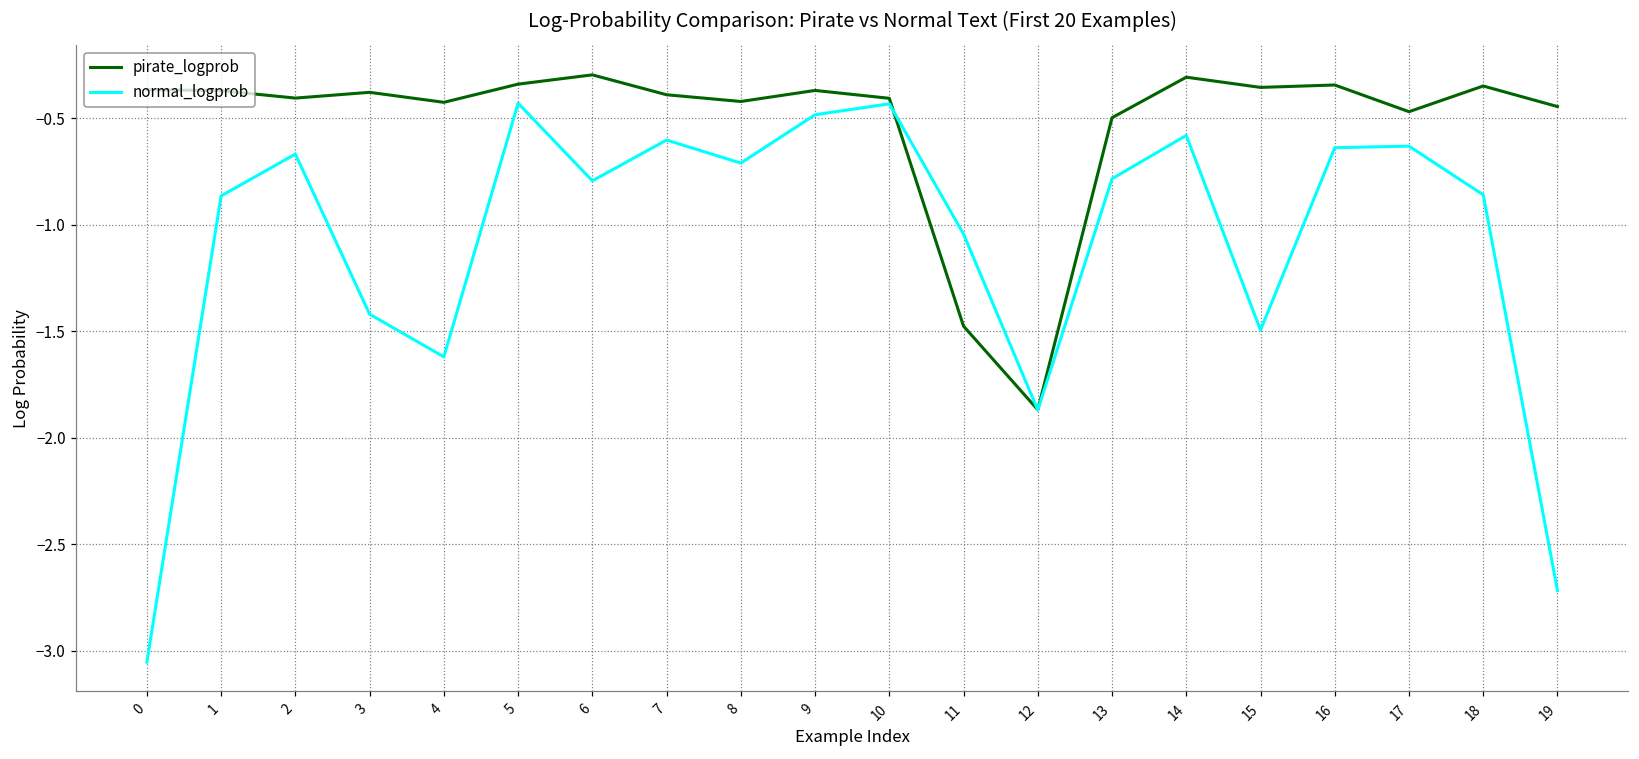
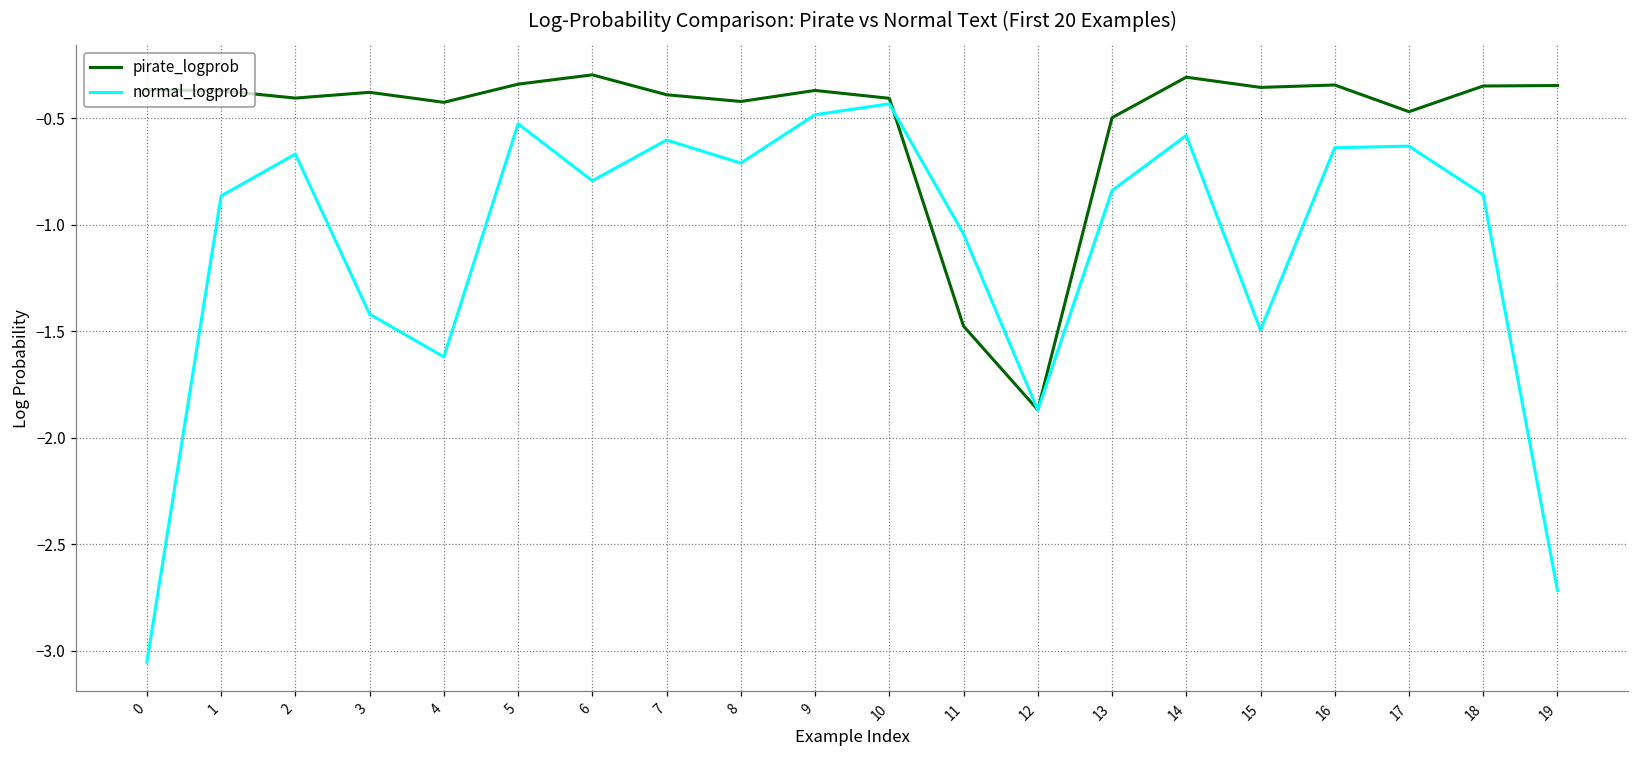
normal_logprob, 5: -0.43 -> -0.53
normal_logprob, 13: -0.78 -> -0.84
pirate_logprob, 19: -0.45 -> -0.35
